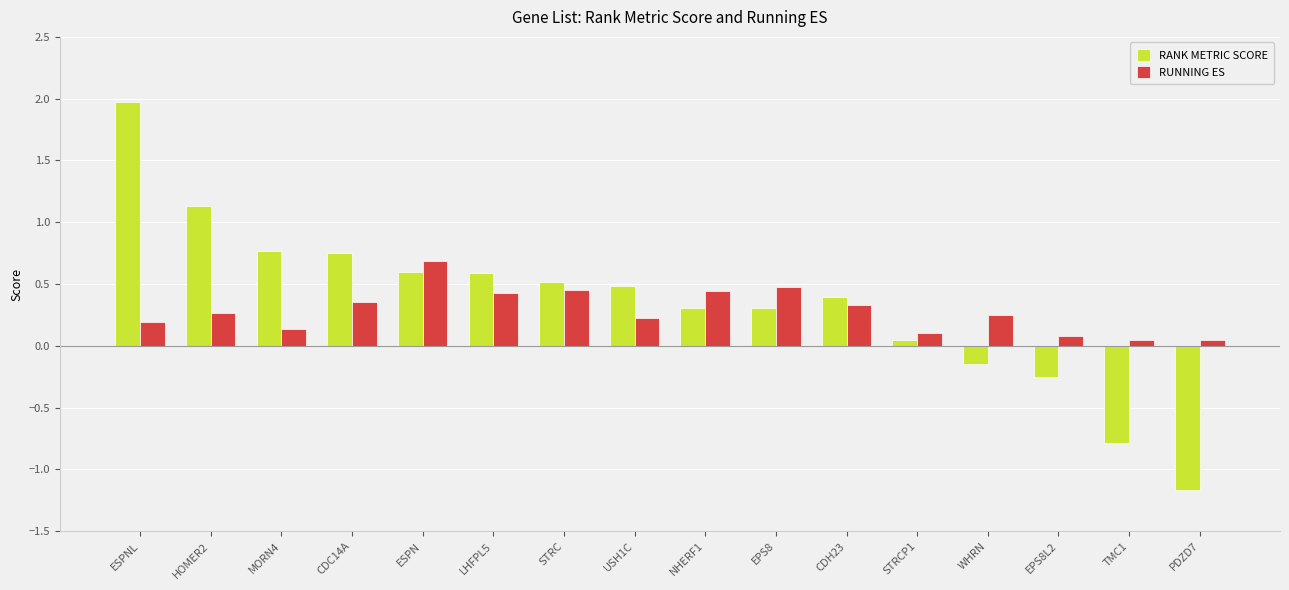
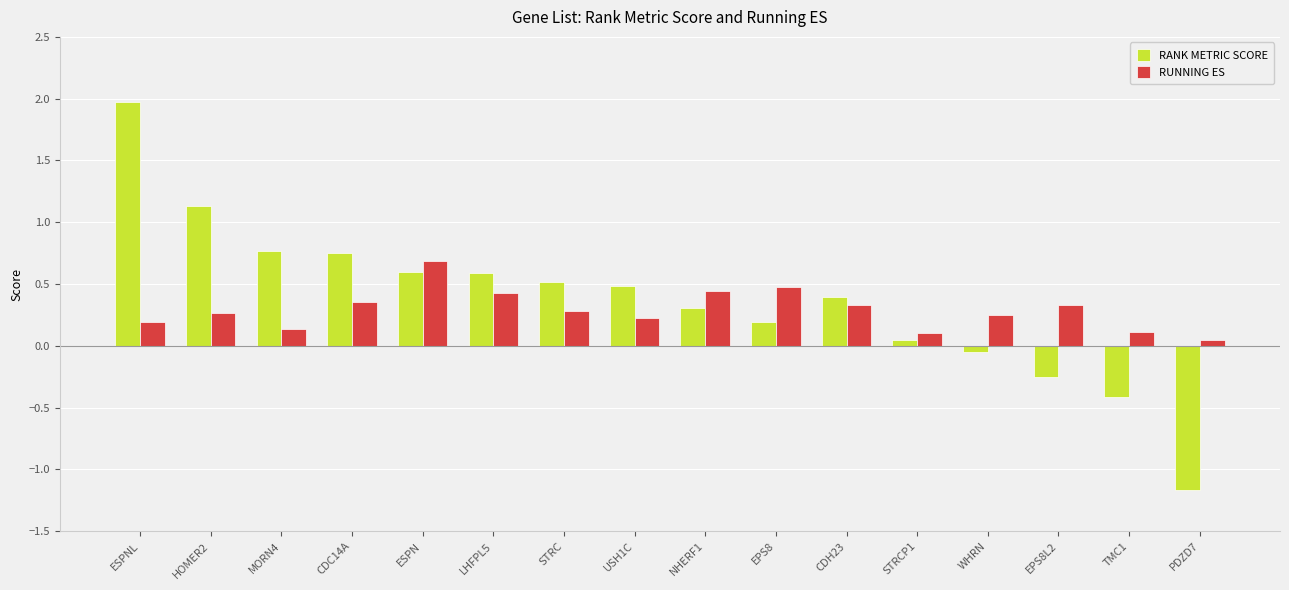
RUNNING ES, STRC: 0.45 -> 0.28
RANK METRIC SCORE, EPS8: 0.30 -> 0.19
RANK METRIC SCORE, WHRN: -0.15 -> -0.05
RUNNING ES, EPS8L2: 0.08 -> 0.33
RANK METRIC SCORE, TMC1: -0.78 -> -0.41
RUNNING ES, TMC1: 0.04 -> 0.11
